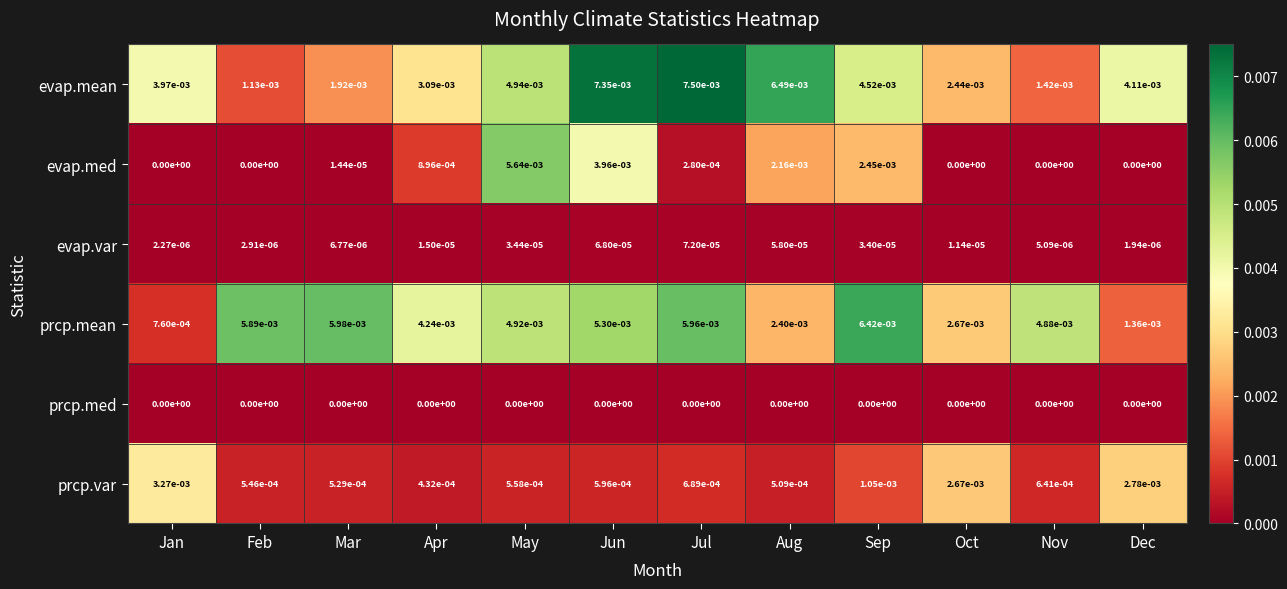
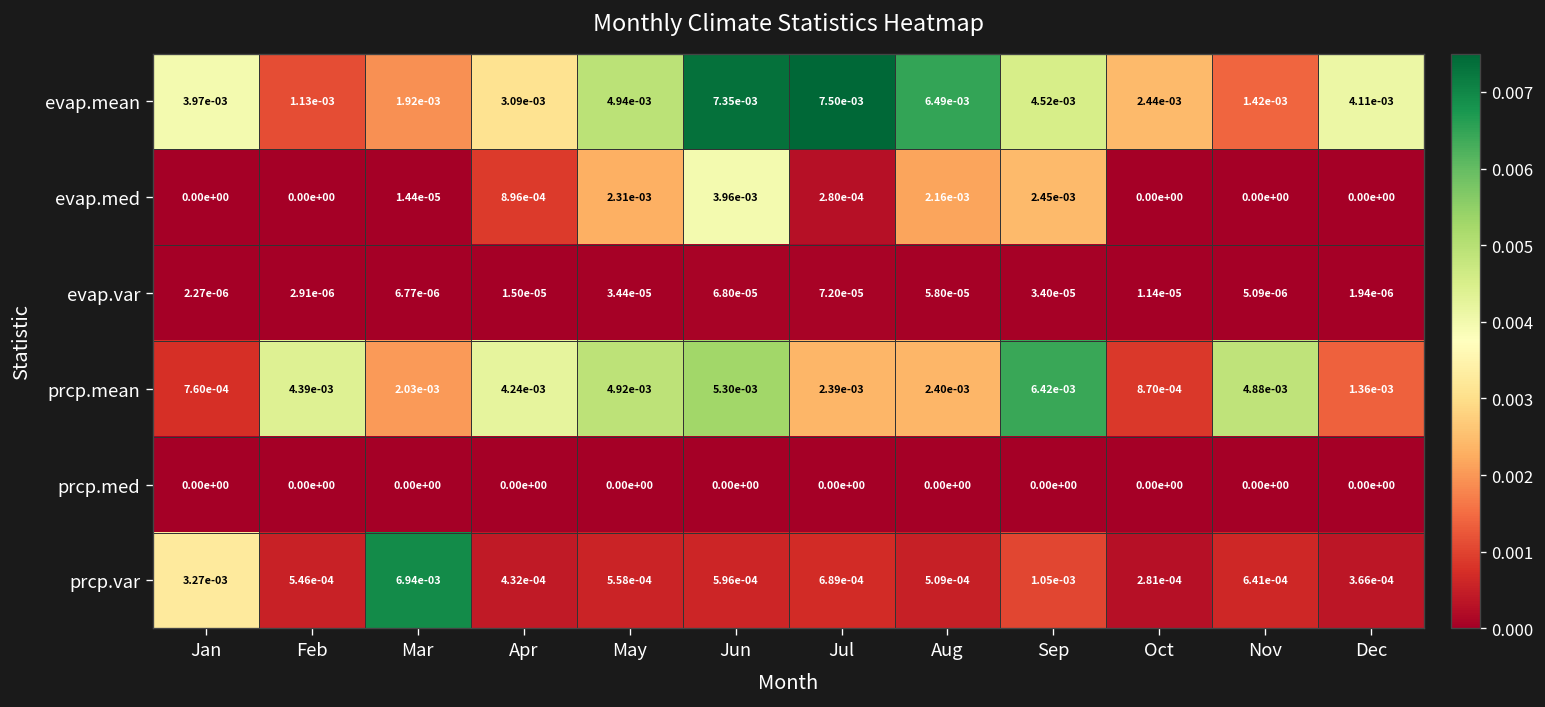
evap.med, May: 5.64e-03 -> 2.31e-03
prcp.mean, Feb: 5.89e-03 -> 4.39e-03
prcp.mean, Mar: 5.98e-03 -> 2.03e-03
prcp.mean, Jul: 5.96e-03 -> 2.39e-03
prcp.mean, Oct: 2.67e-03 -> 8.70e-04
prcp.var, Mar: 5.29e-04 -> 6.94e-03
prcp.var, Oct: 2.67e-03 -> 2.81e-04
prcp.var, Dec: 2.78e-03 -> 3.66e-04
